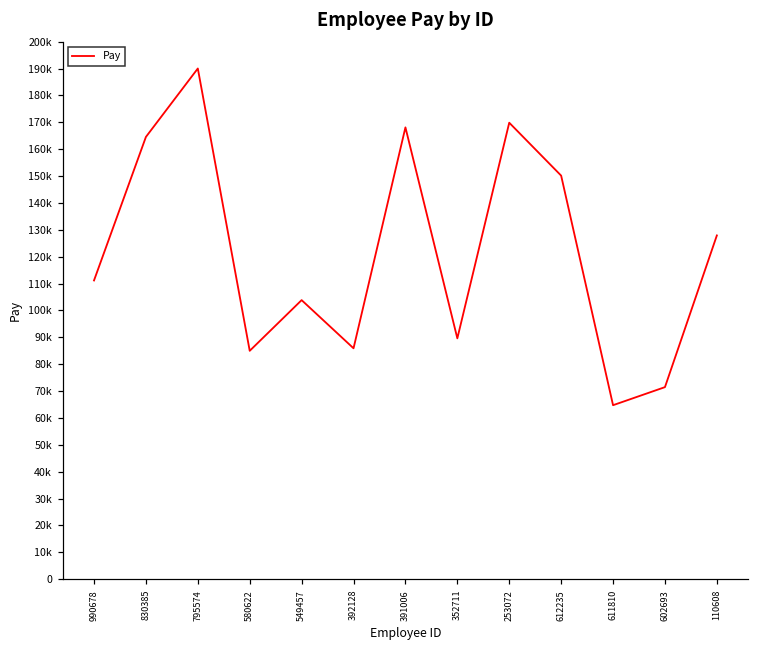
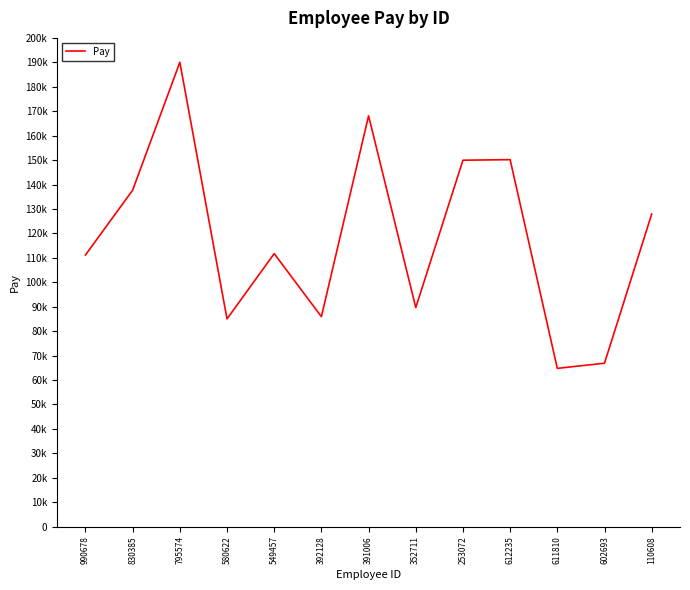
830385: 165000 -> 138000
549457: 104000 -> 112000
253072: 170000 -> 150000
602693: 71000 -> 67000
